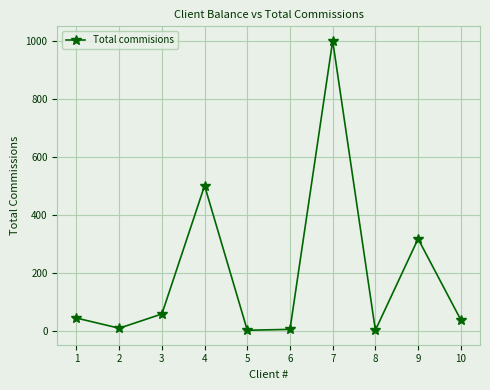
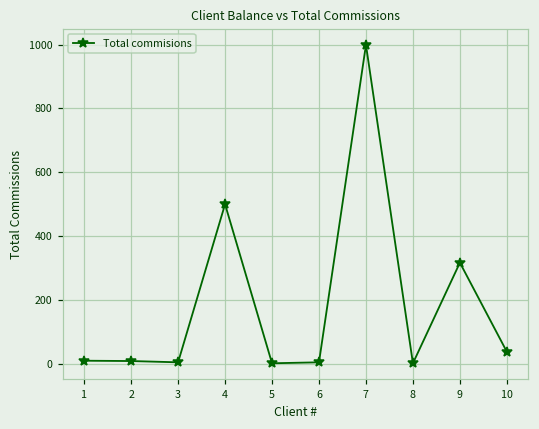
1: 40 -> 10
3: 60 -> 10
